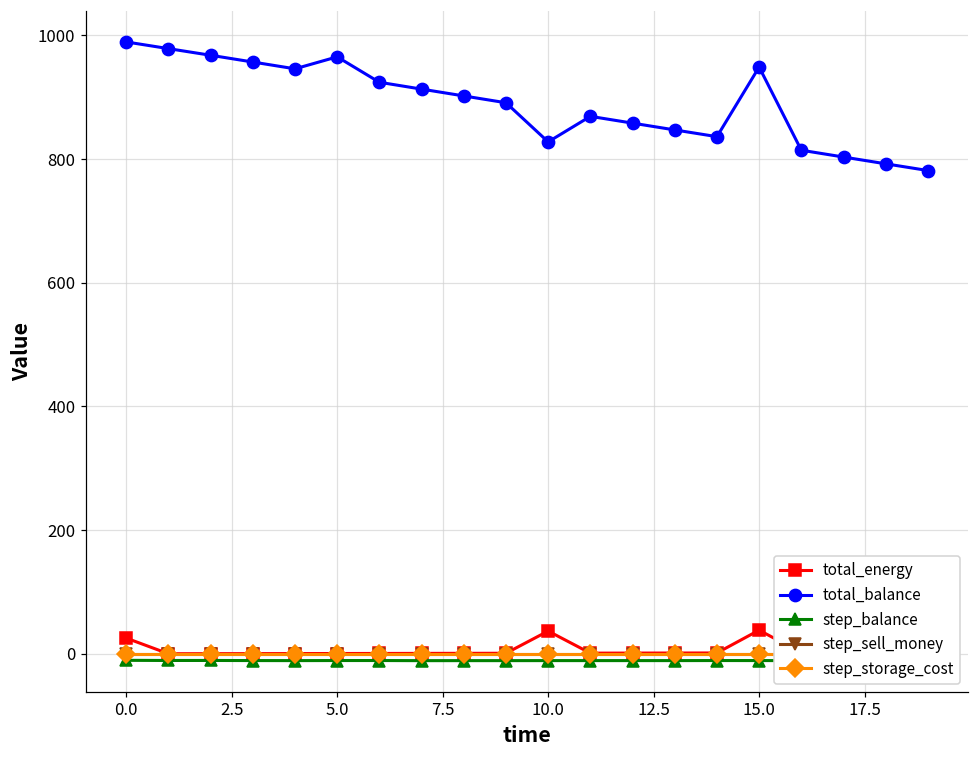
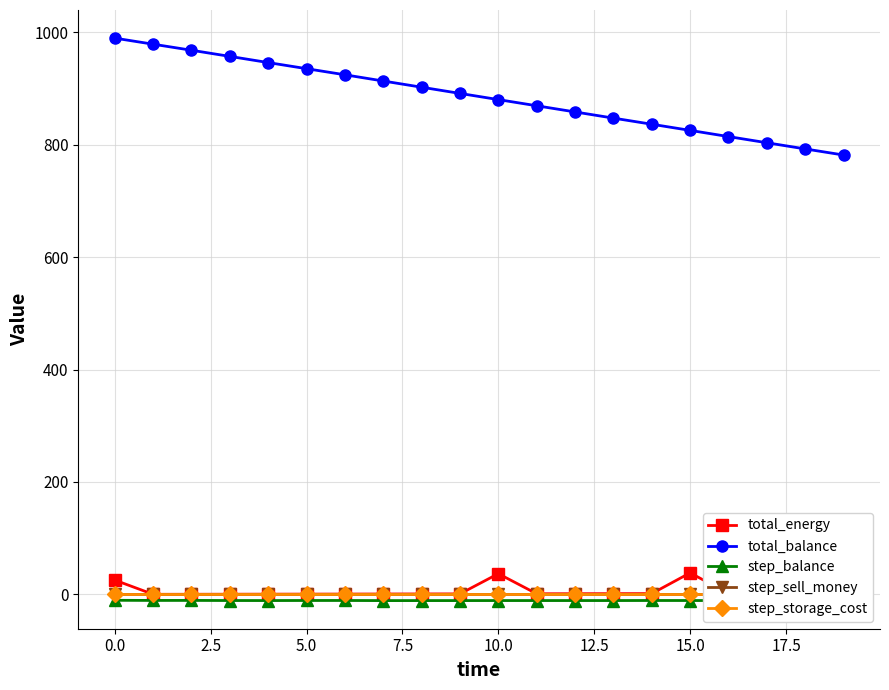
total_balance, 5.0: 970 -> 940
total_balance, 10.0: 830 -> 880
total_balance, 15.0: 950 -> 830
